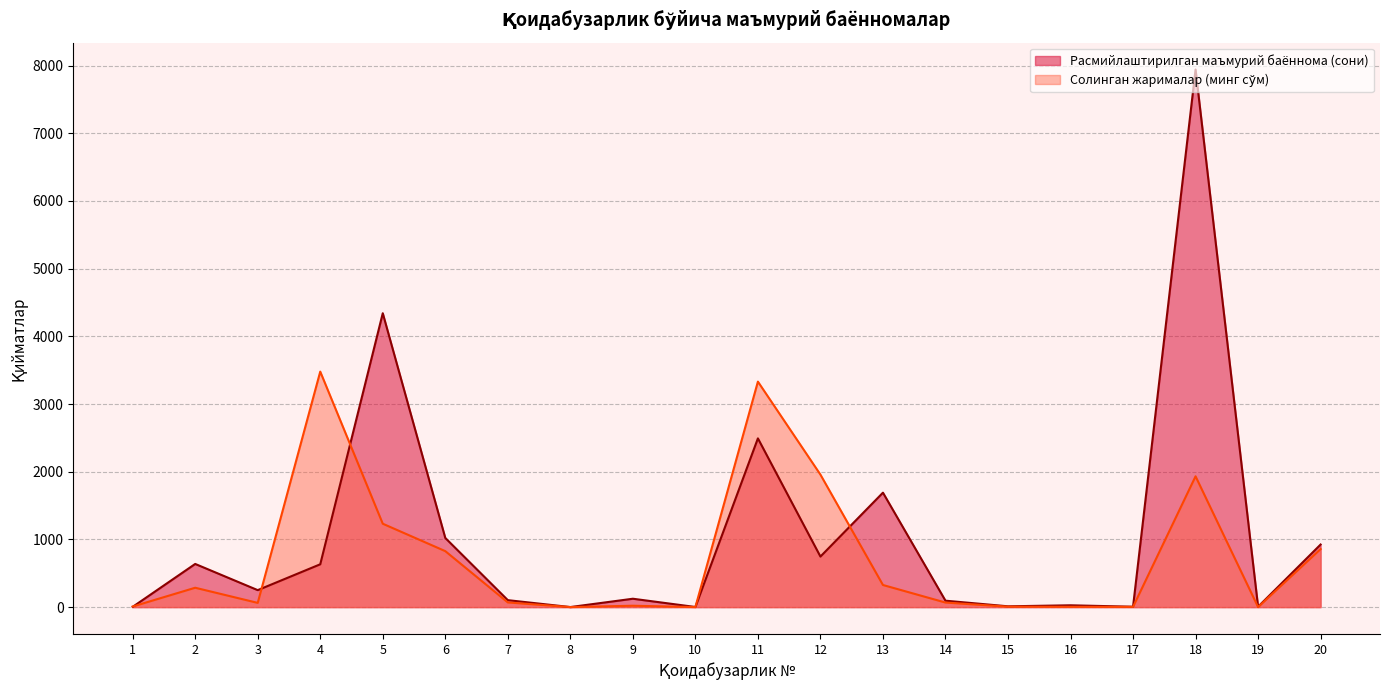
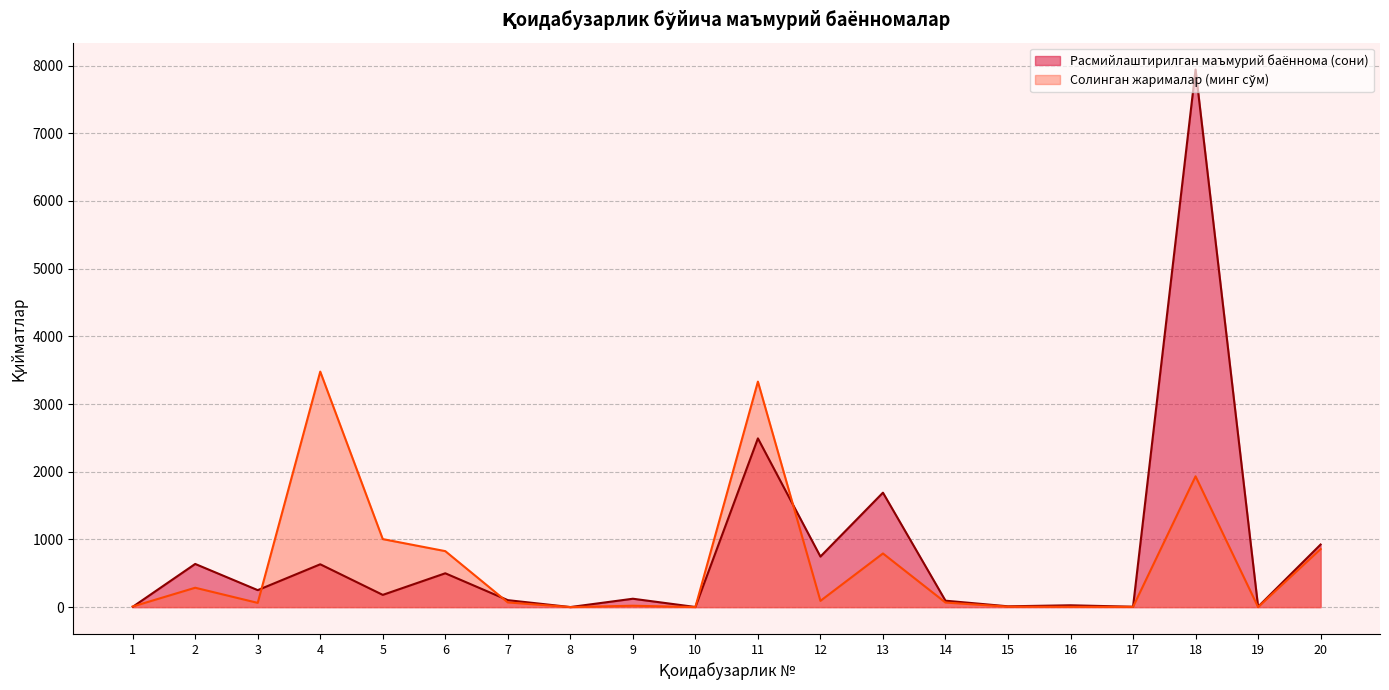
Расмийлаштирилган маъмурий баённома (сони), 5: 4300 -> 200
Солинган жарималар (минг сўм), 5: 1200 -> 1000
Расмийлаштирилган маъмурий баённома (сони), 6: 1000 -> 500
Солинган жарималар (минг сўм), 12: 2000 -> 100
Солинган жарималар (минг сўм), 13: 300 -> 800
